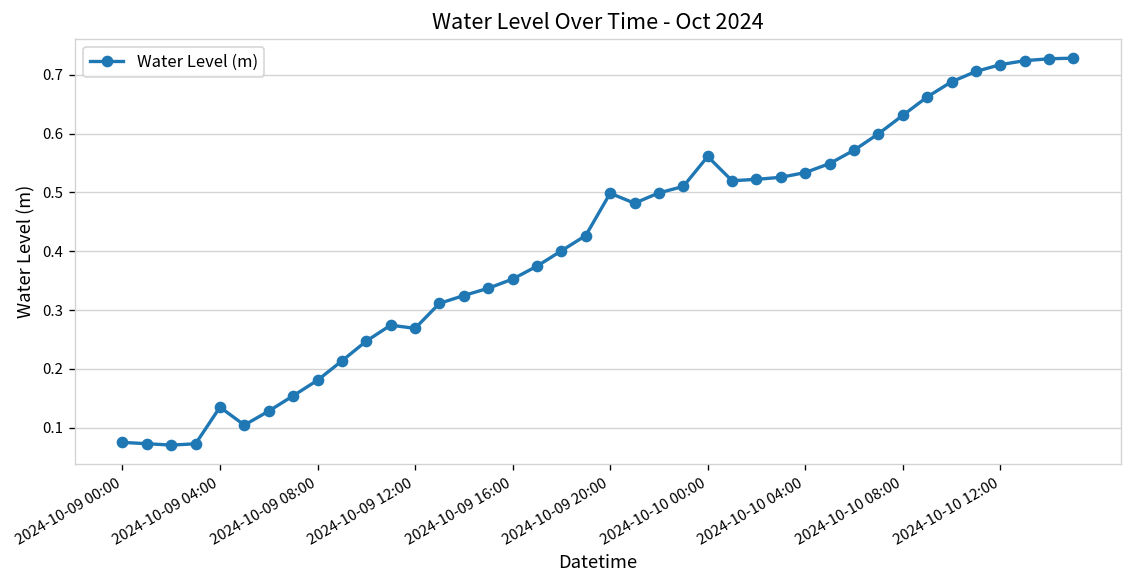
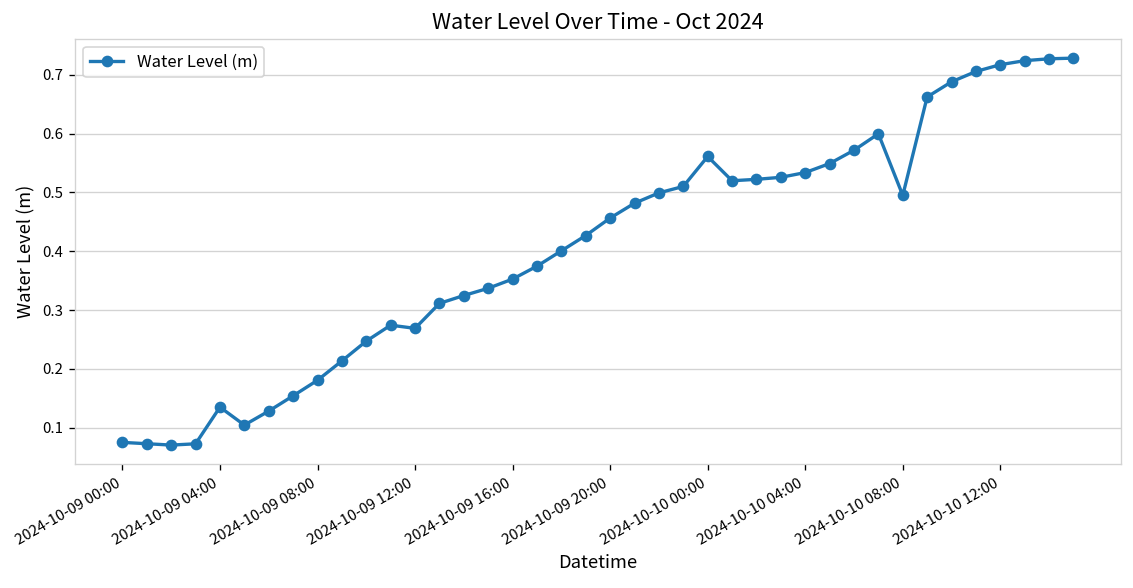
2024-10-09 20:00: 0.50 -> 0.46
2024-10-10 08:00: 0.63 -> 0.49
